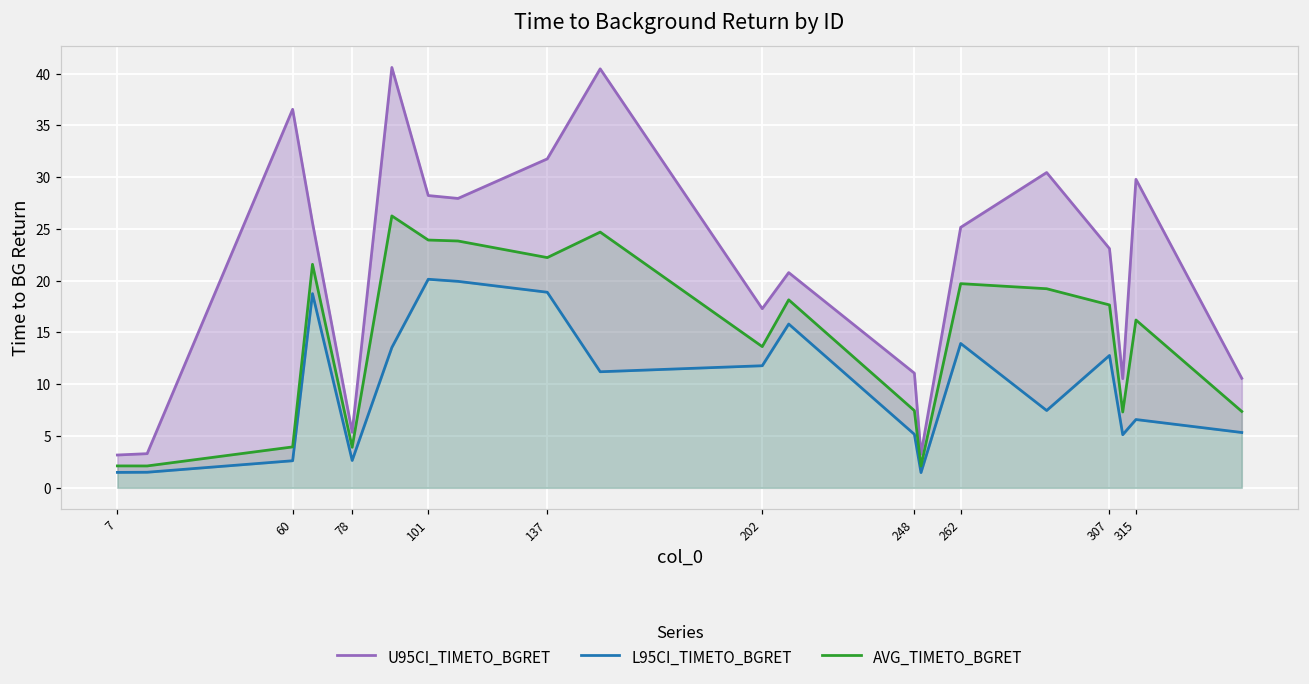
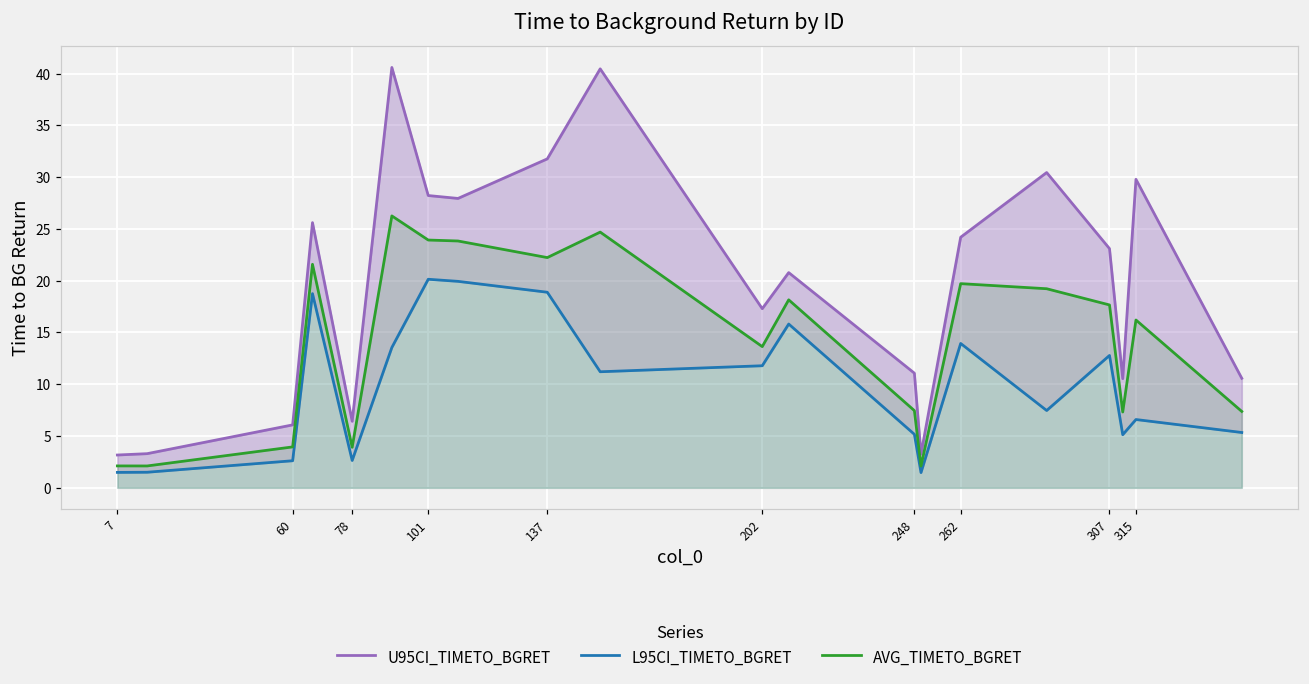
U95CI_TIMETO_BGRET, 60: 37 -> 6
U95CI_TIMETO_BGRET, 78: 5 -> 6
U95CI_TIMETO_BGRET, 262: 25 -> 24
